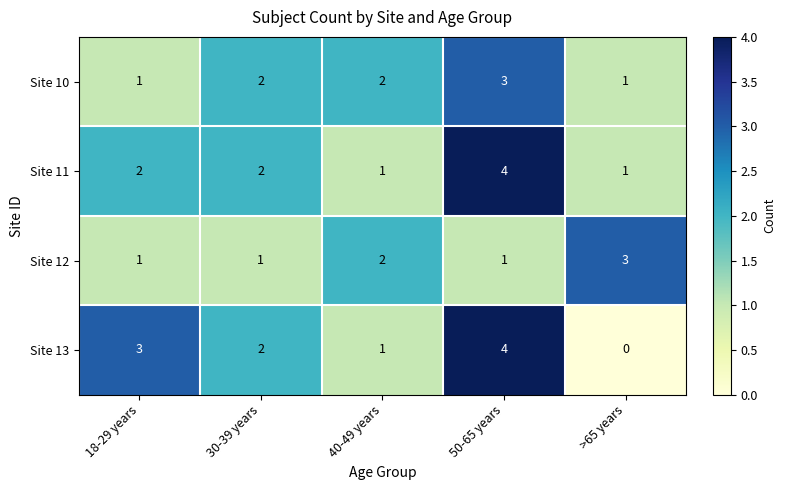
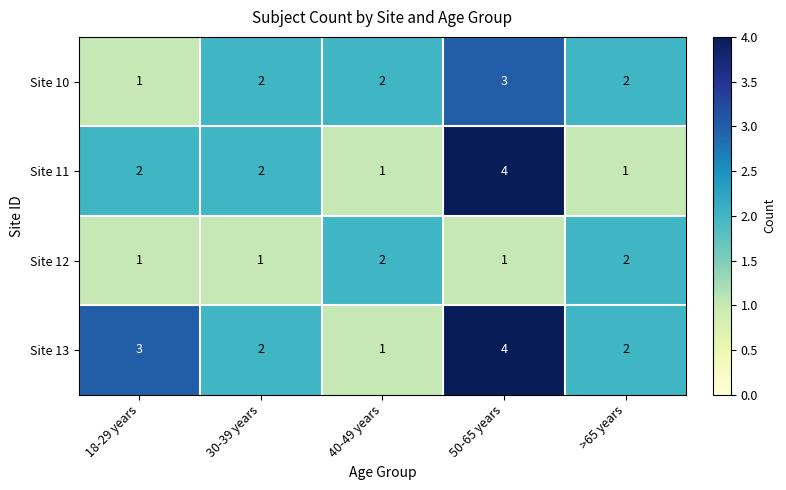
Site 10, >65 years: 1 -> 2
Site 12, >65 years: 3 -> 2
Site 13, >65 years: 0 -> 2
